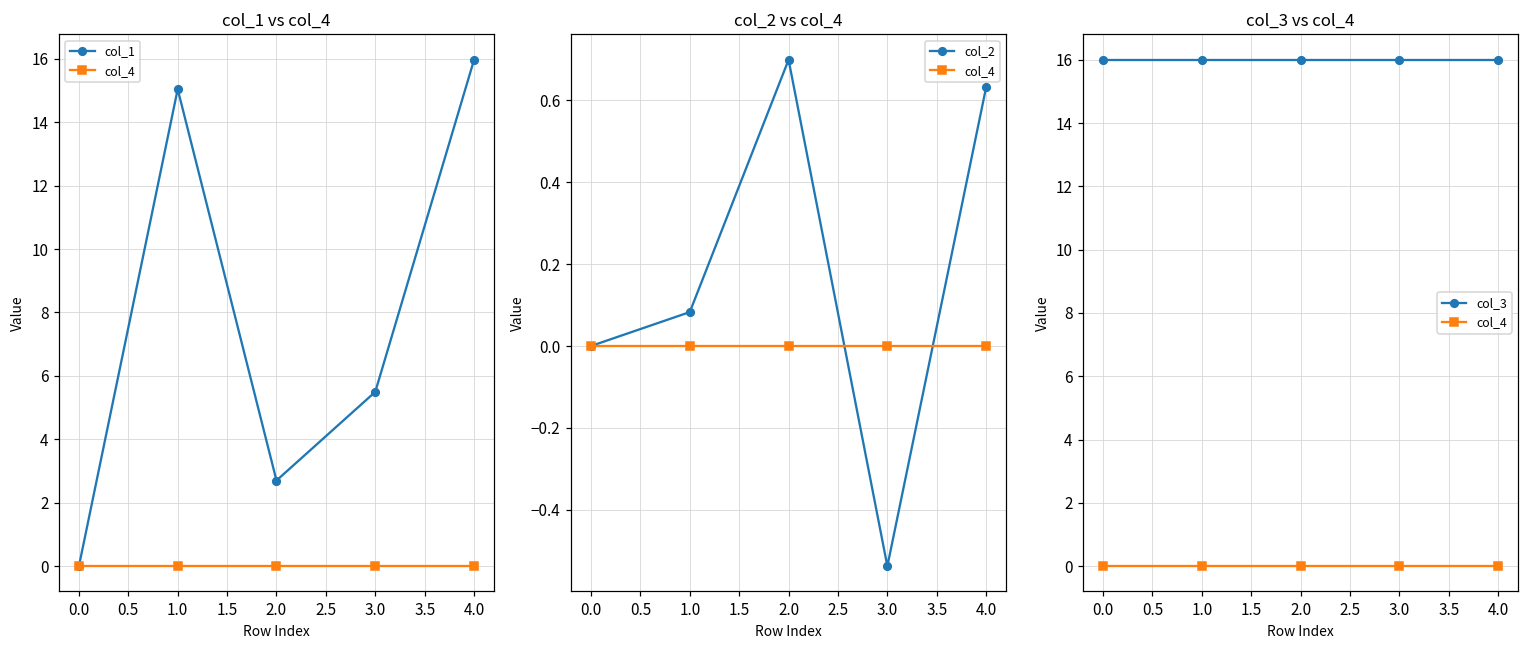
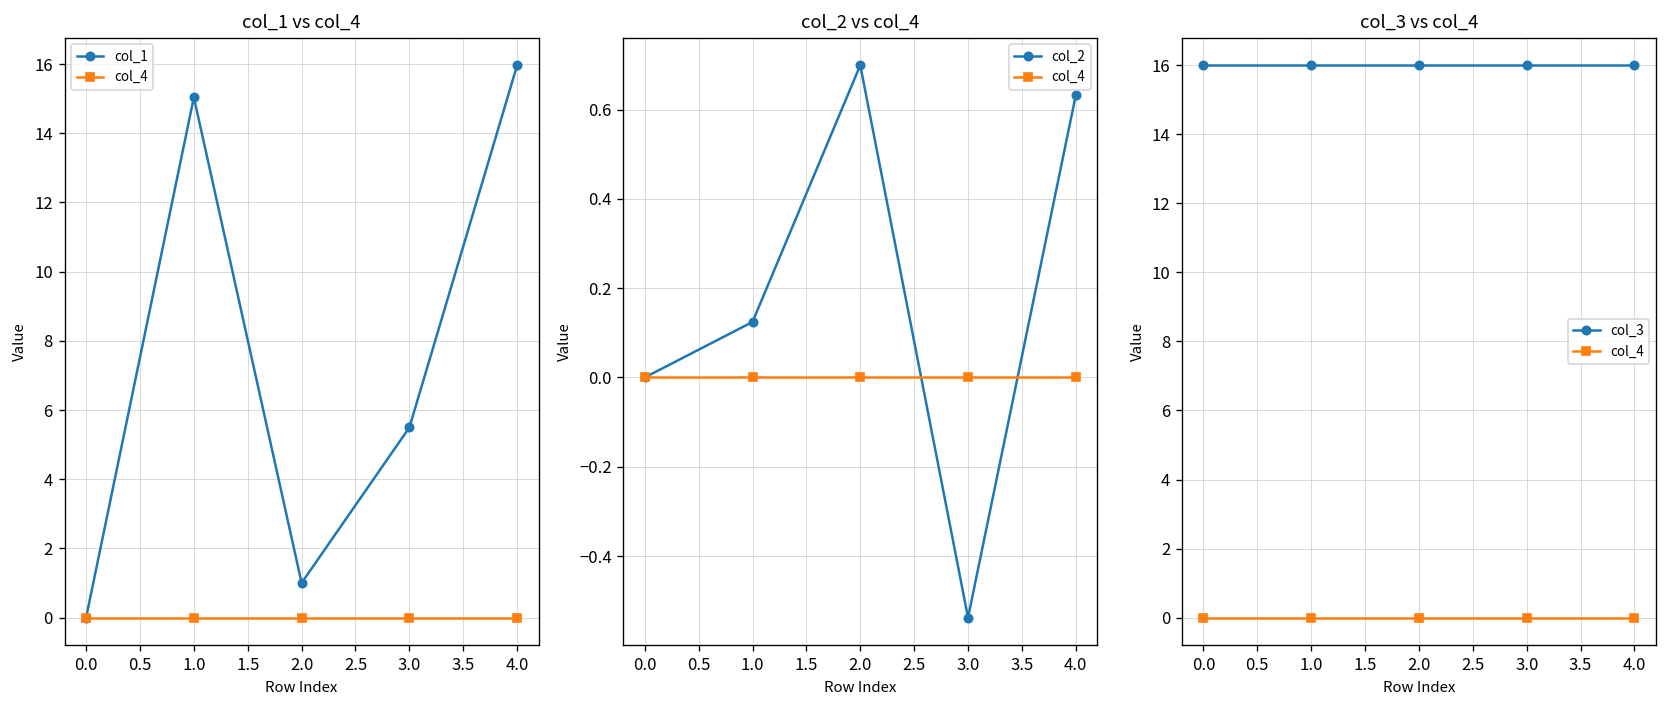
col_1 vs col_4, col_1, 2.0: 2.7 -> 1.0
col_2 vs col_4, col_2, 1.0: 0.08 -> 0.12
